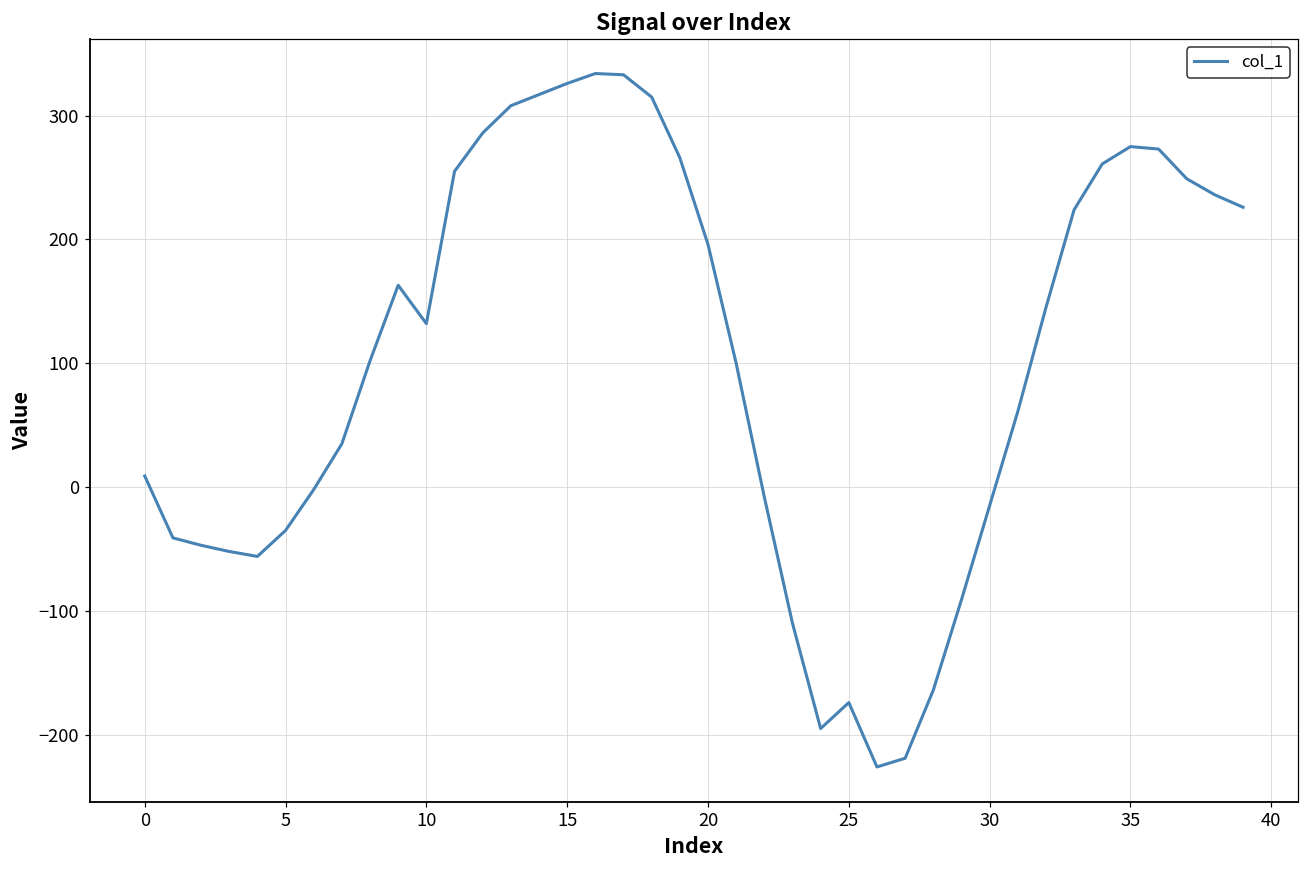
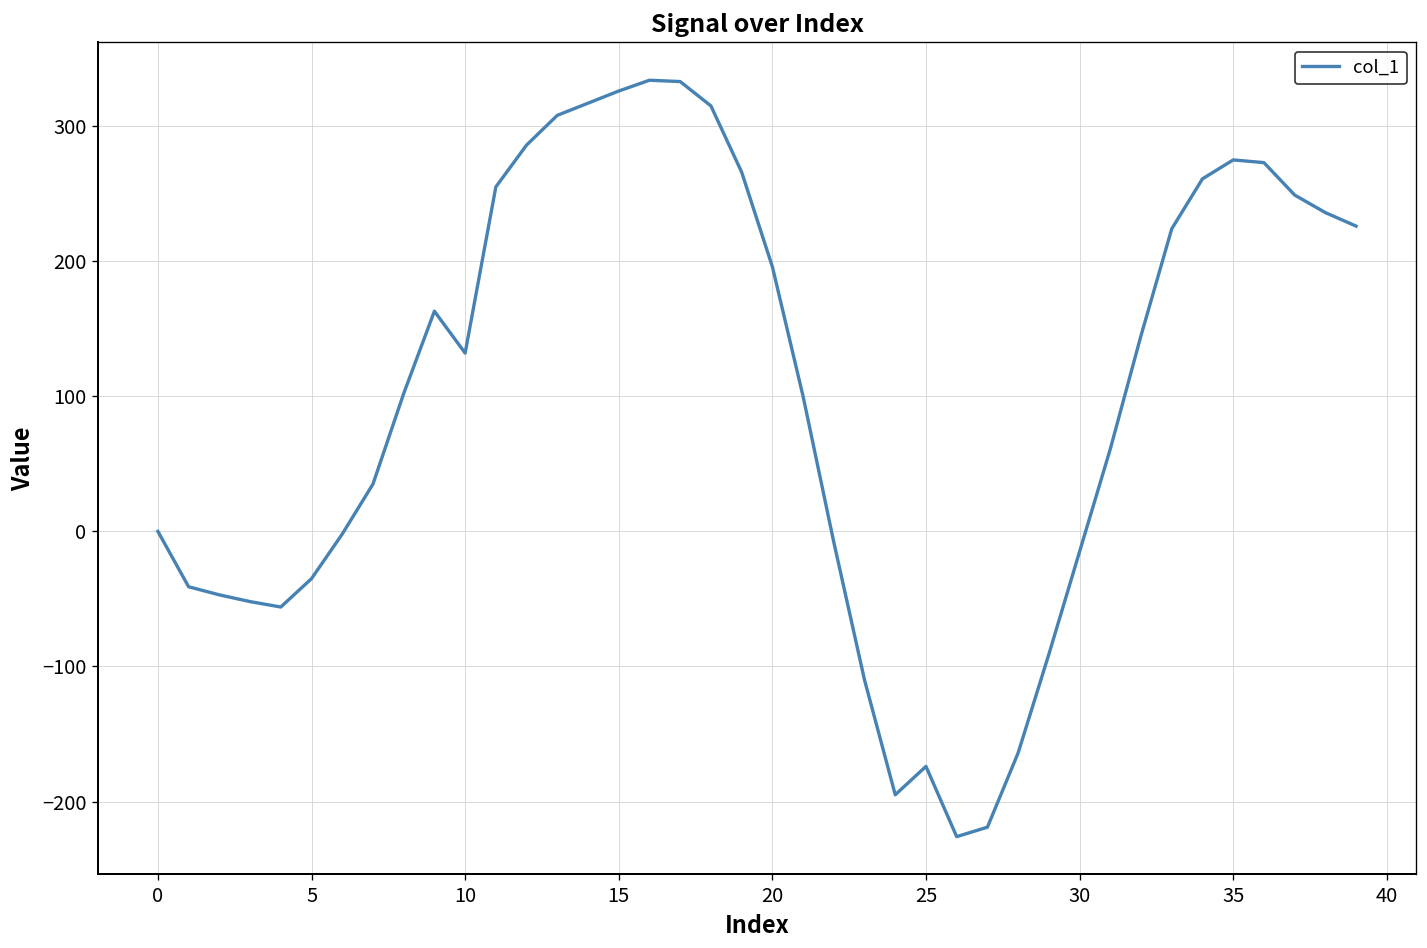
0: 9 -> 0
